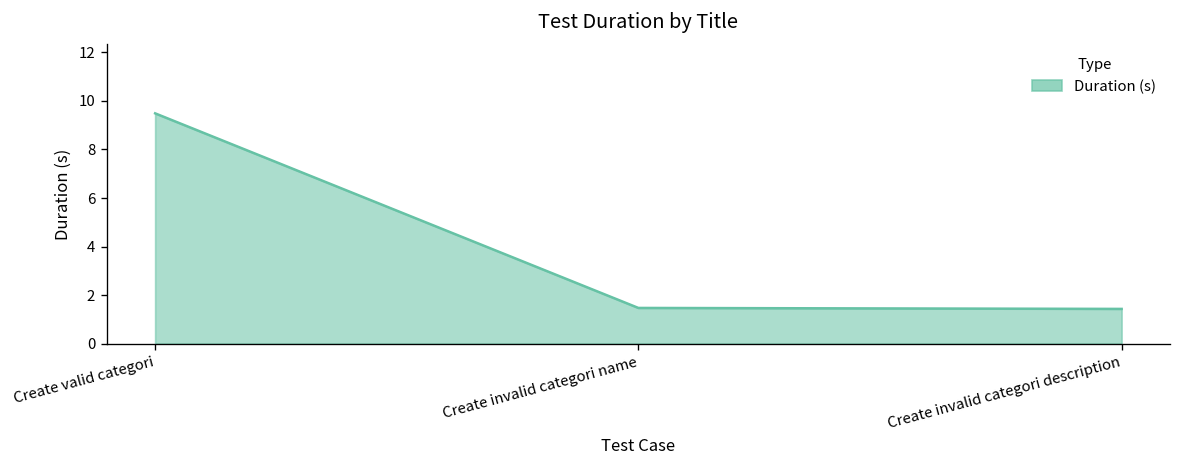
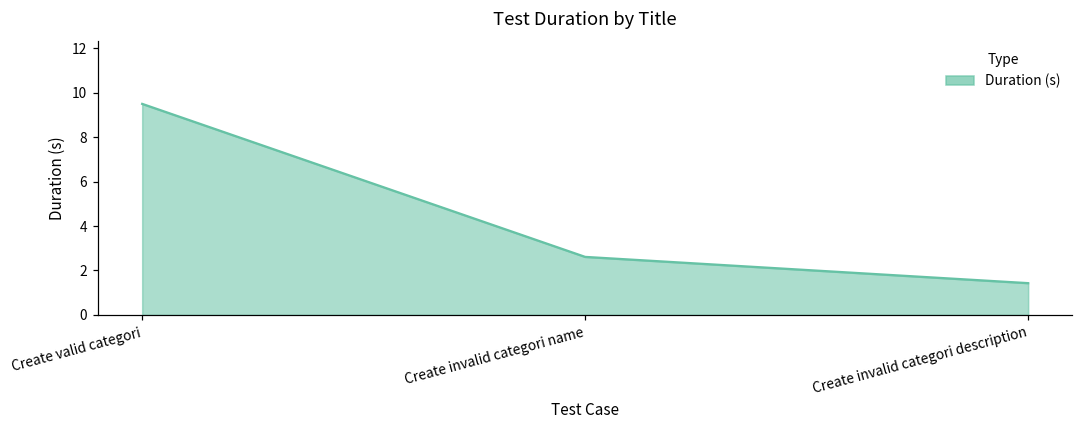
Create invalid categori name: 1.5 -> 2.6
